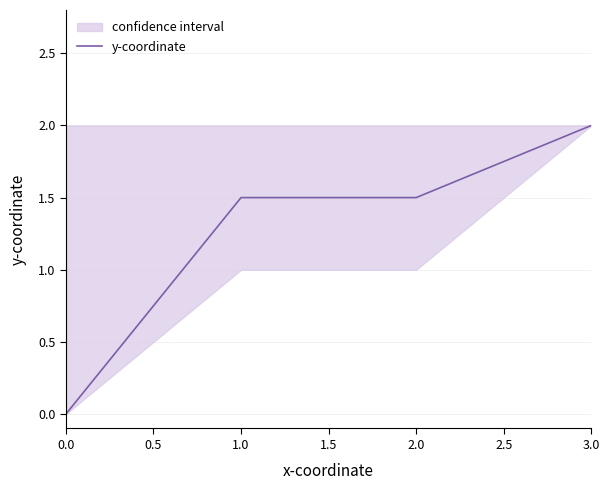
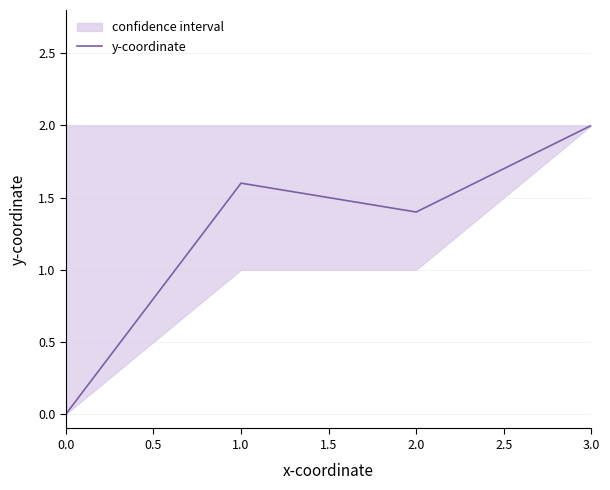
y-coordinate, 1.0: 1.5 -> 1.6
y-coordinate, 2.0: 1.5 -> 1.4
